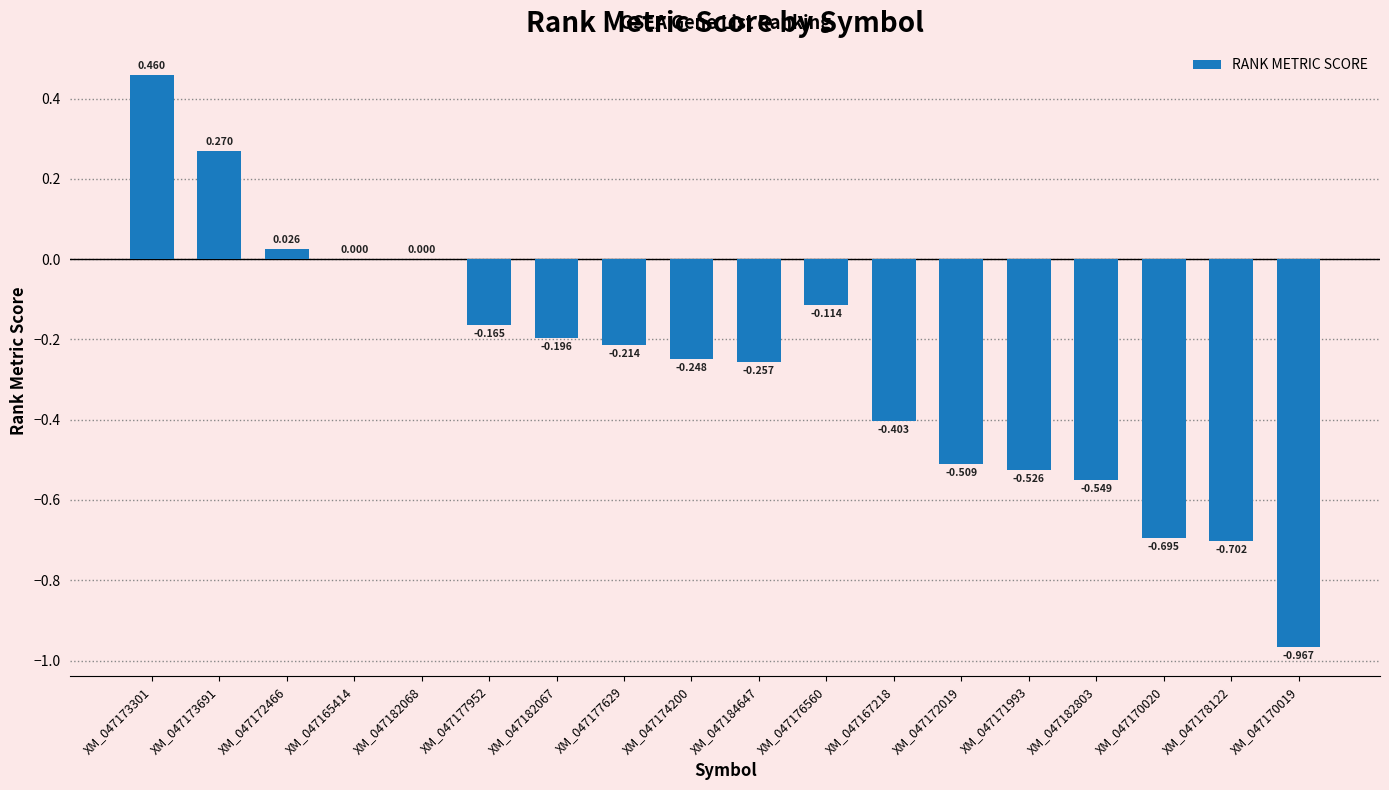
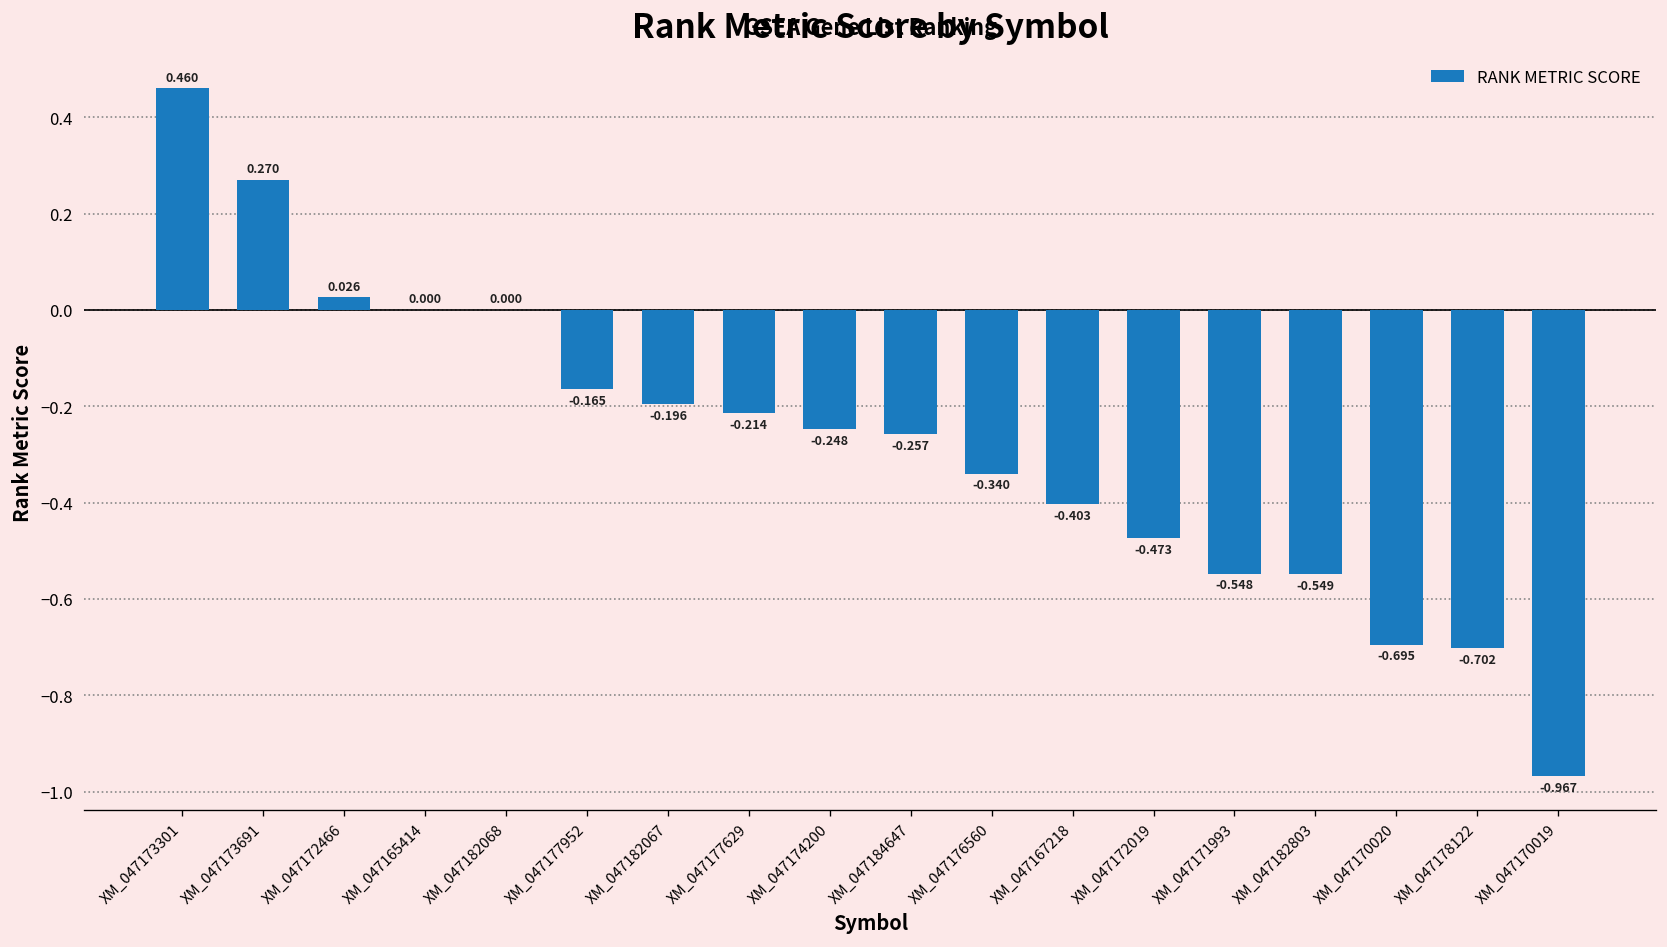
XM_047176560: -0.114 -> -0.340
XM_047172019: -0.509 -> -0.473
XM_047171993: -0.526 -> -0.548
